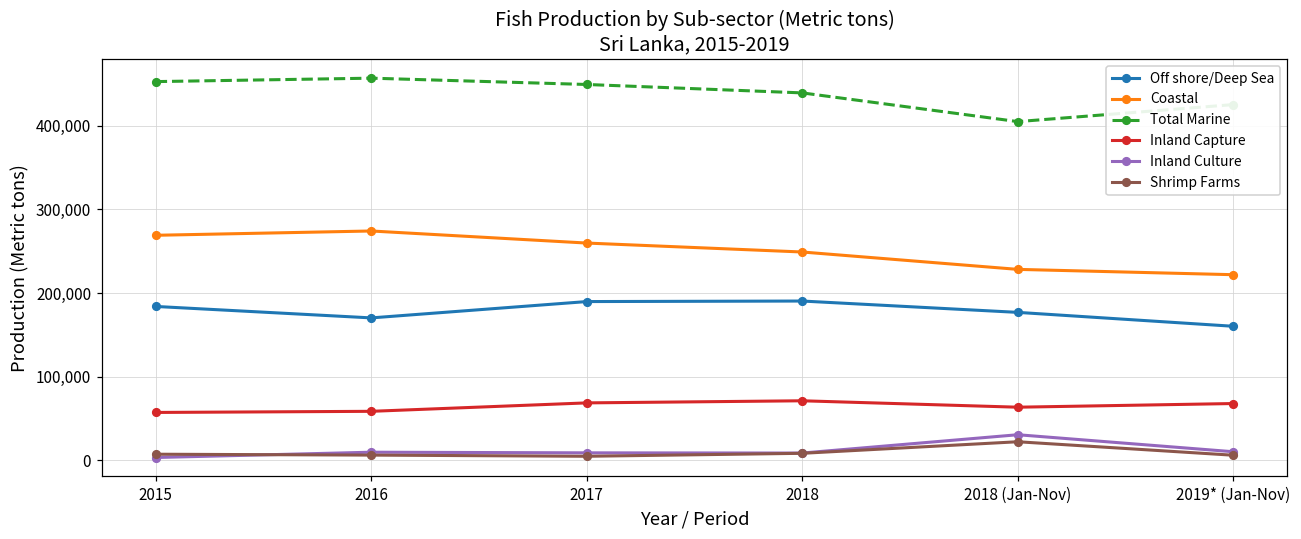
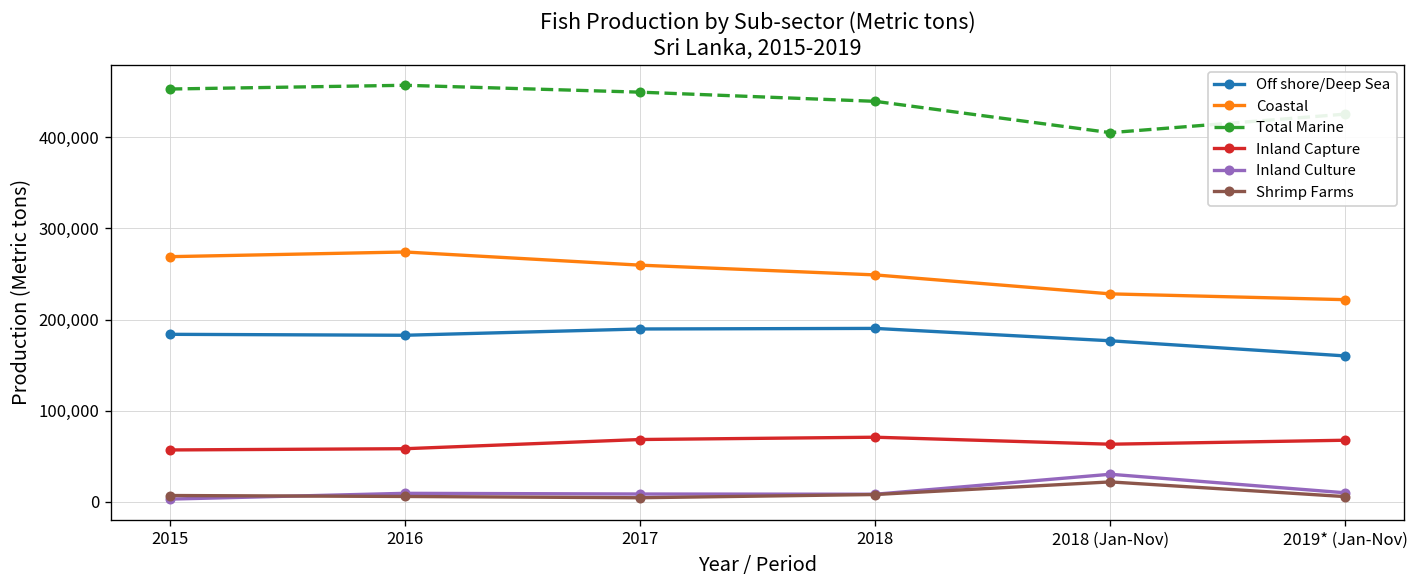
Off shore/Deep Sea, 2016: 170,000 -> 180,000
